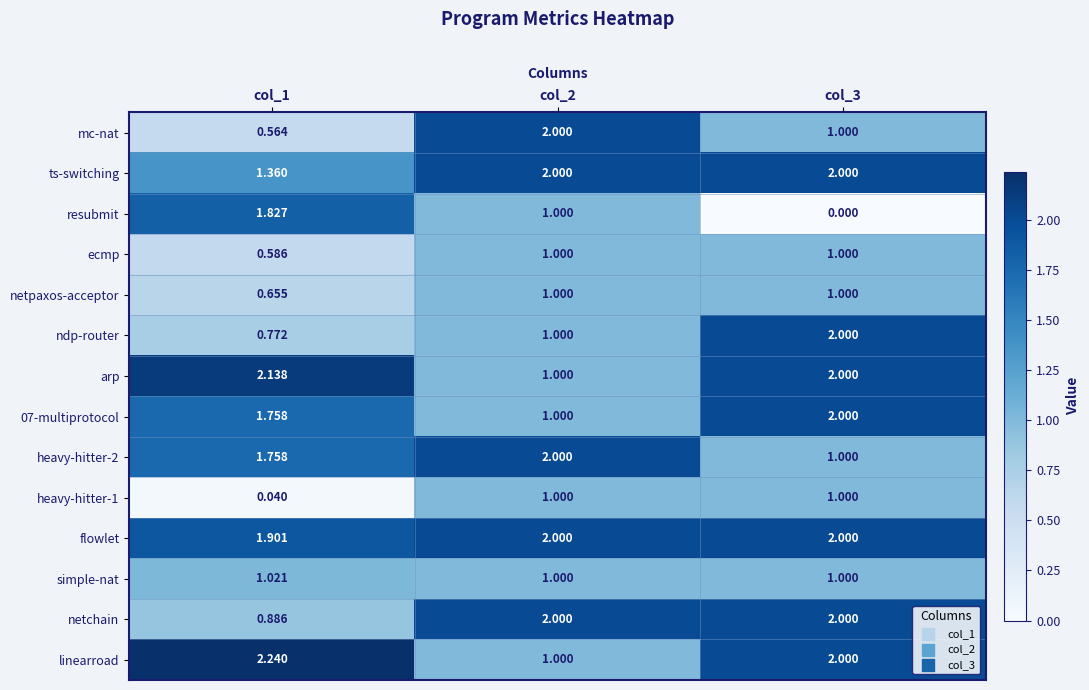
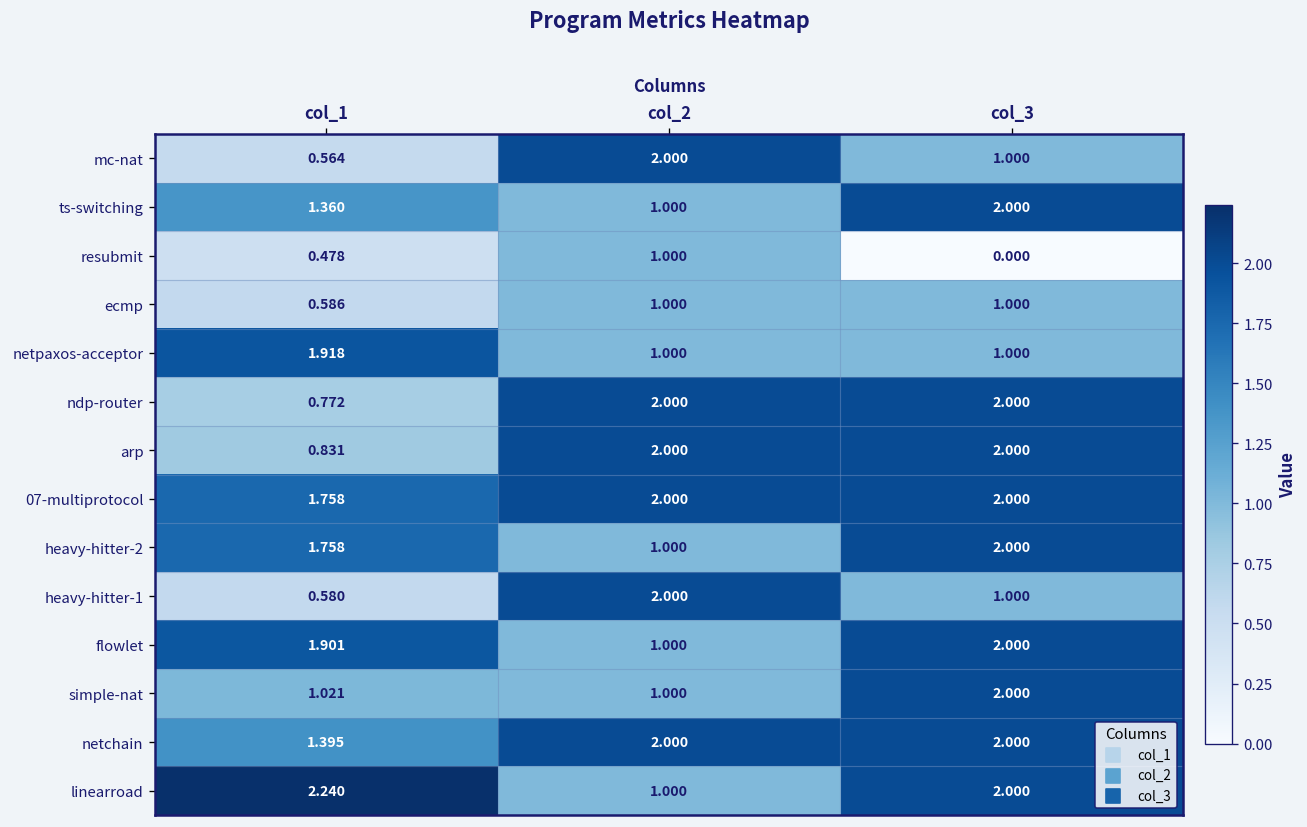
ts-switching, col_2: 2.000 -> 1.000
resubmit, col_1: 1.827 -> 0.478
netpaxos-acceptor, col_1: 0.655 -> 1.918
ndp-router, col_2: 1.000 -> 2.000
arp, col_1: 2.138 -> 0.831
arp, col_2: 1.000 -> 2.000
07-multiprotocol, col_2: 1.000 -> 2.000
heavy-hitter-2, col_2: 2.000 -> 1.000
heavy-hitter-2, col_3: 1.000 -> 2.000
heavy-hitter-1, col_1: 0.040 -> 0.580
heavy-hitter-1, col_2: 1.000 -> 2.000
flowlet, col_2: 2.000 -> 1.000
simple-nat, col_3: 1.000 -> 2.000
netchain, col_1: 0.886 -> 1.395
